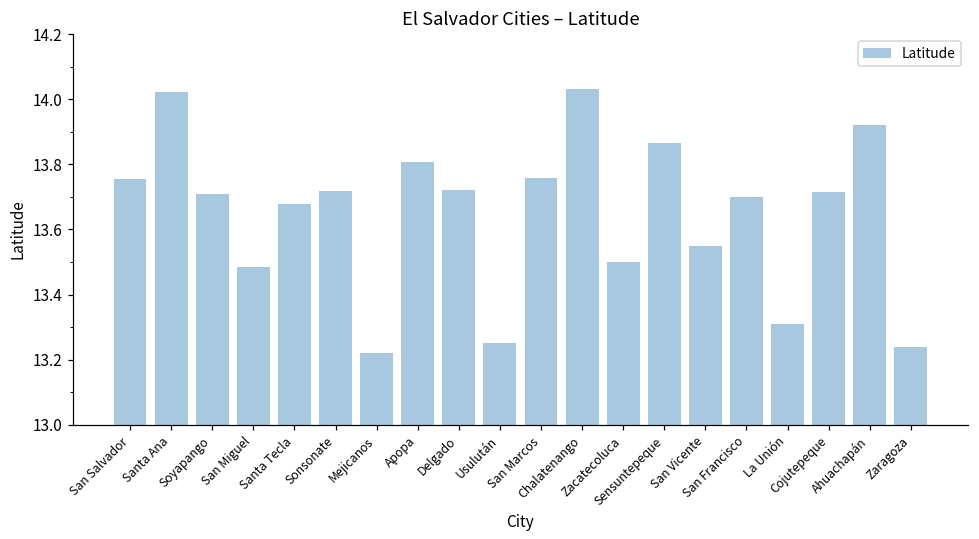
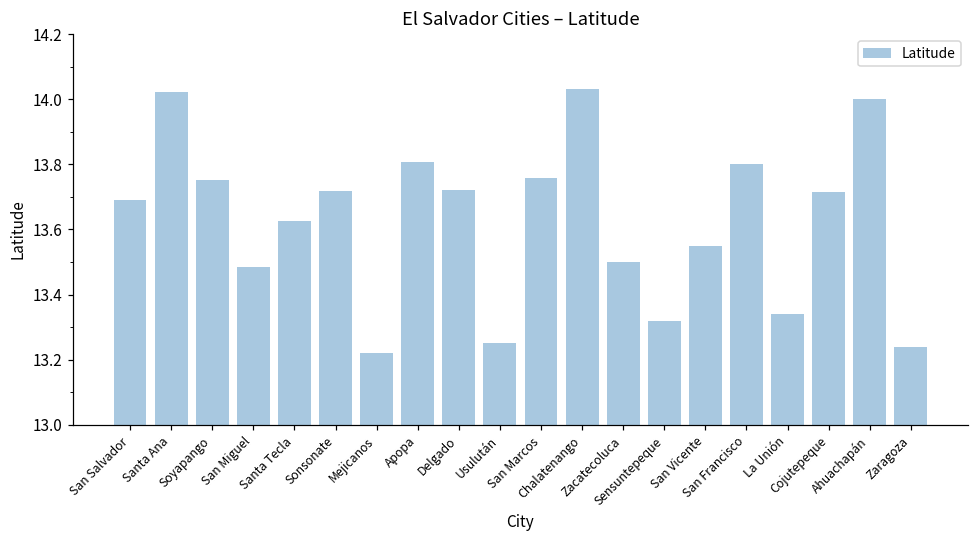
San Salvador: 13.76 -> 13.69
Soyapango: 13.71 -> 13.75
Santa Tecla: 13.68 -> 13.63
Sensuntepeque: 13.87 -> 13.32
San Francisco: 13.7 -> 13.8
La Unión: 13.31 -> 13.34
Ahuachapán: 13.92 -> 14.00
